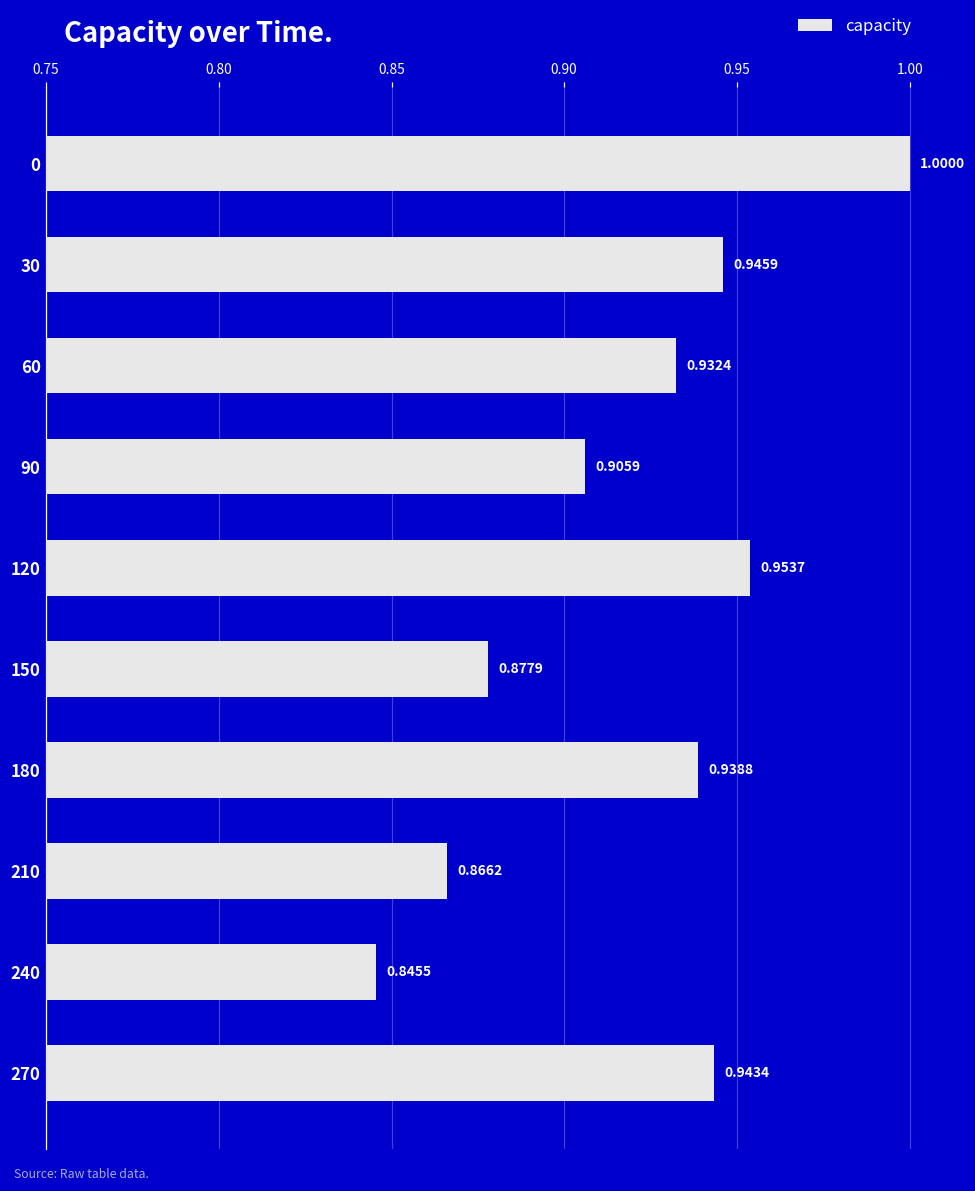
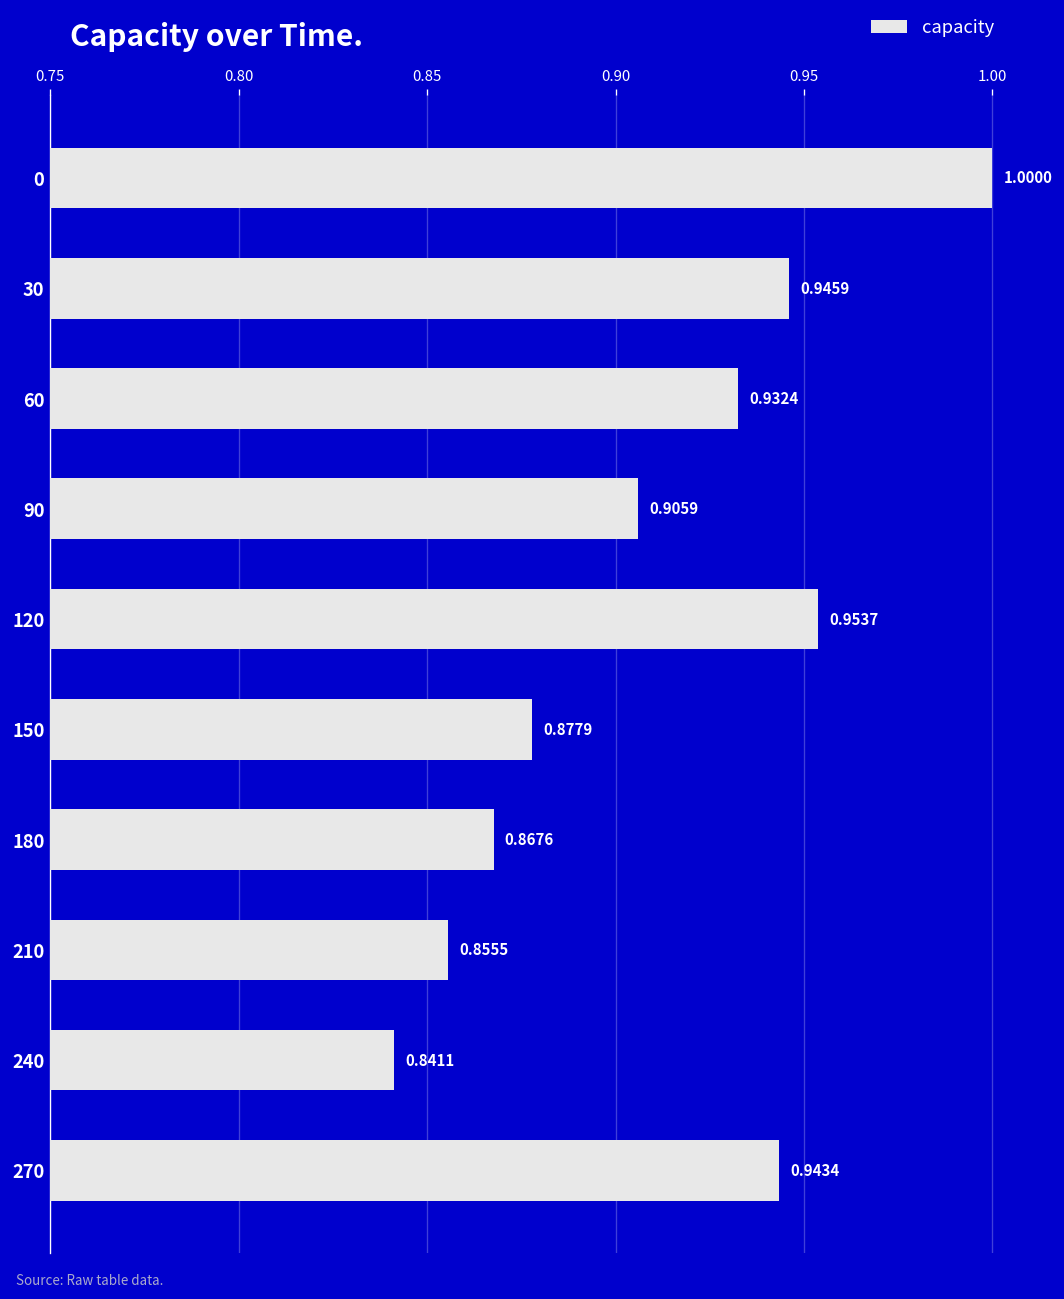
180: 0.9388 -> 0.8676
210: 0.8662 -> 0.8555
240: 0.8455 -> 0.8411
